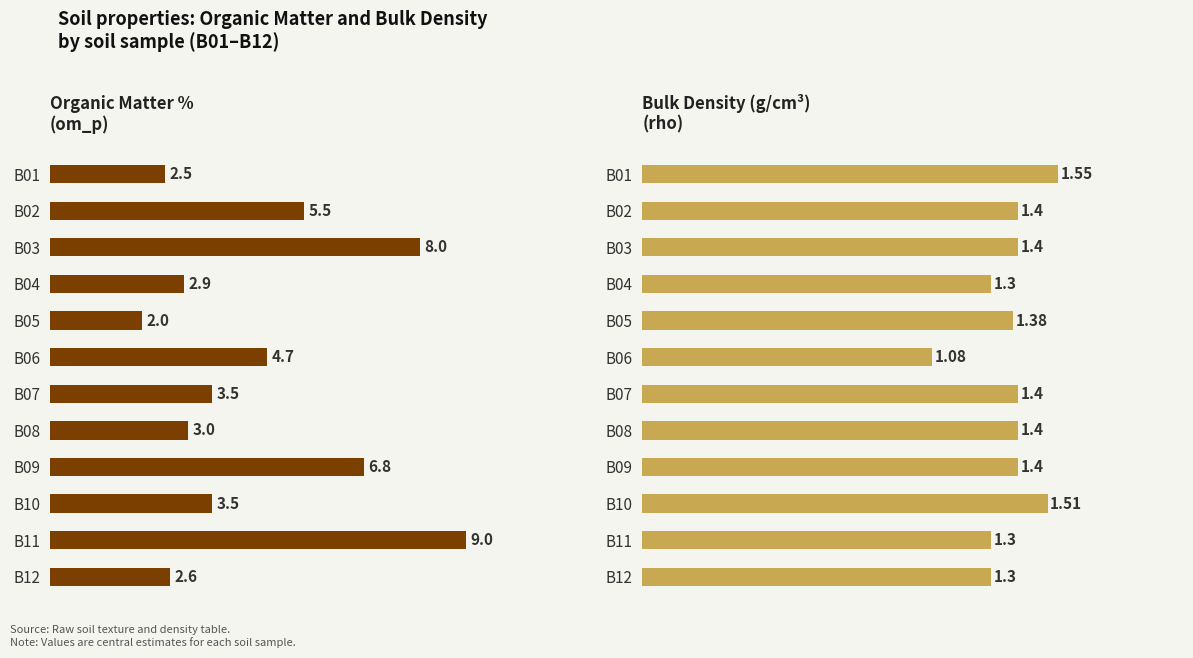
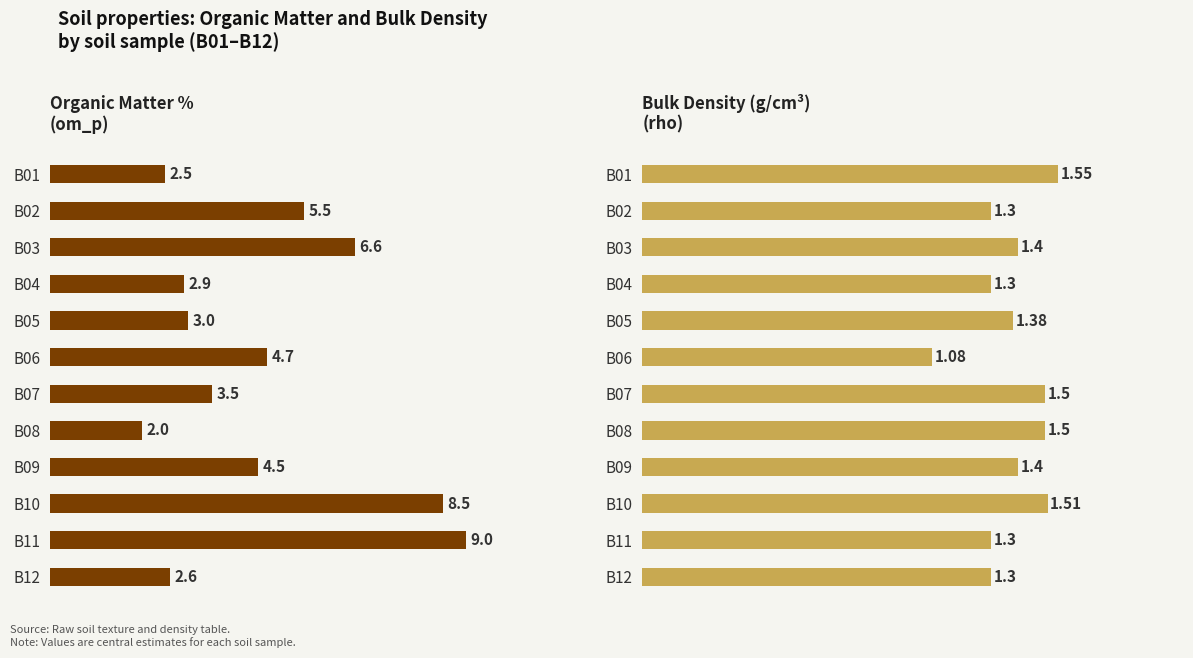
Organic Matter % (om_p), B03: 8.0 -> 6.6
Organic Matter % (om_p), B05: 2.0 -> 3.0
Organic Matter % (om_p), B08: 3.0 -> 2.0
Organic Matter % (om_p), B09: 6.8 -> 4.5
Organic Matter % (om_p), B10: 3.5 -> 8.5
Bulk Density (g/cm³) (rho), B02: 1.4 -> 1.3
Bulk Density (g/cm³) (rho), B07: 1.4 -> 1.5
Bulk Density (g/cm³) (rho), B08: 1.4 -> 1.5
